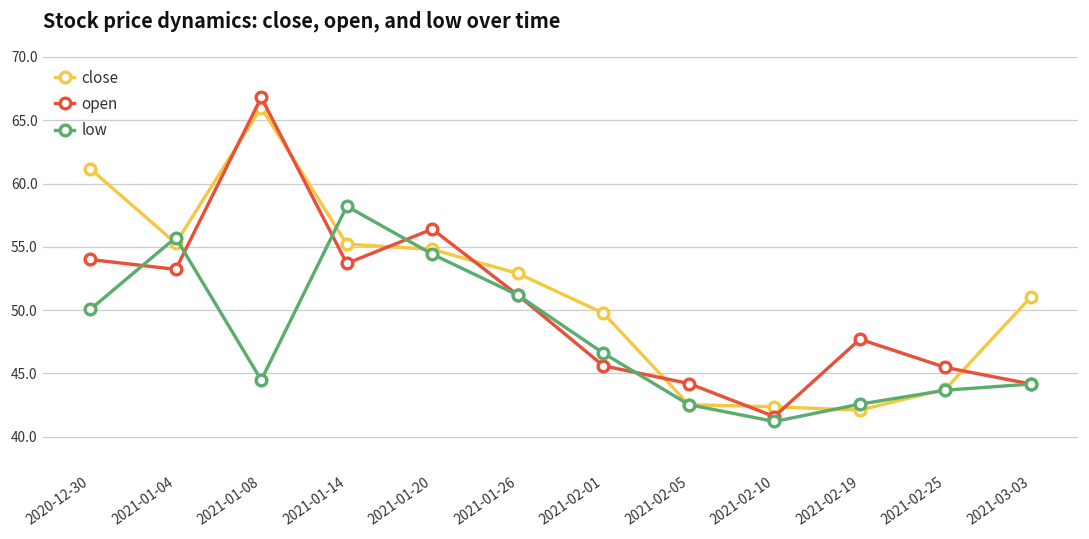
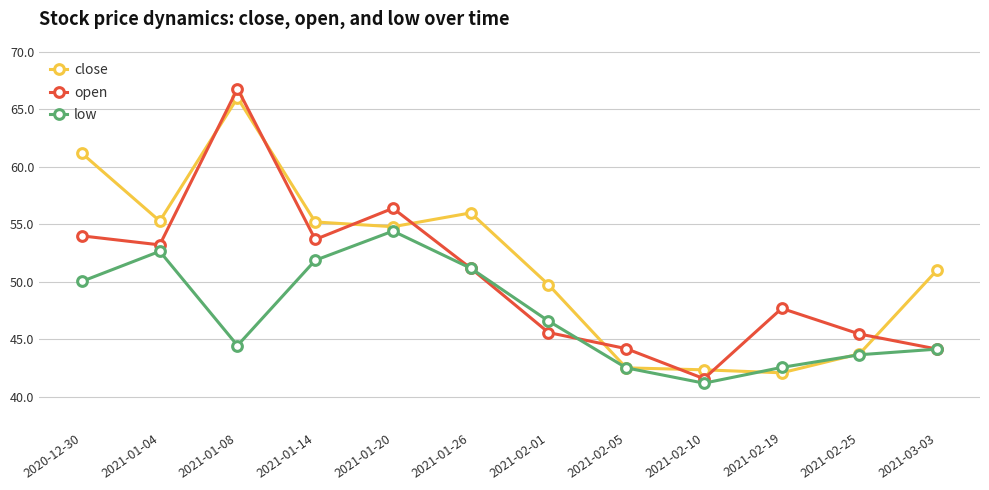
low, 2021-01-04: 55.7 -> 52.7
low, 2021-01-14: 58.2 -> 51.9
close, 2021-01-26: 52.9 -> 56.0
